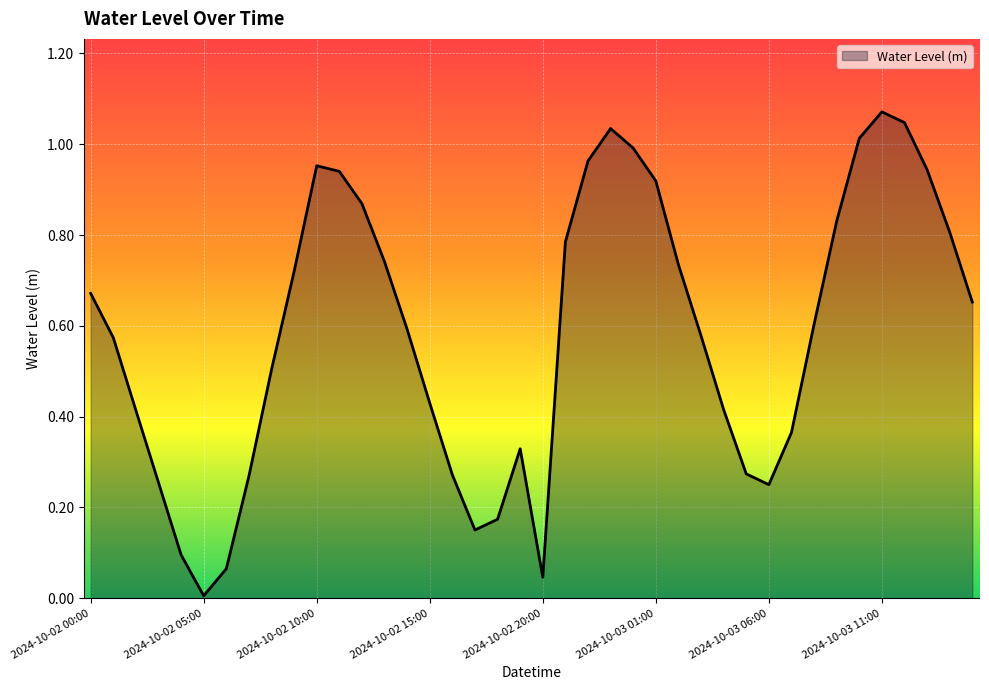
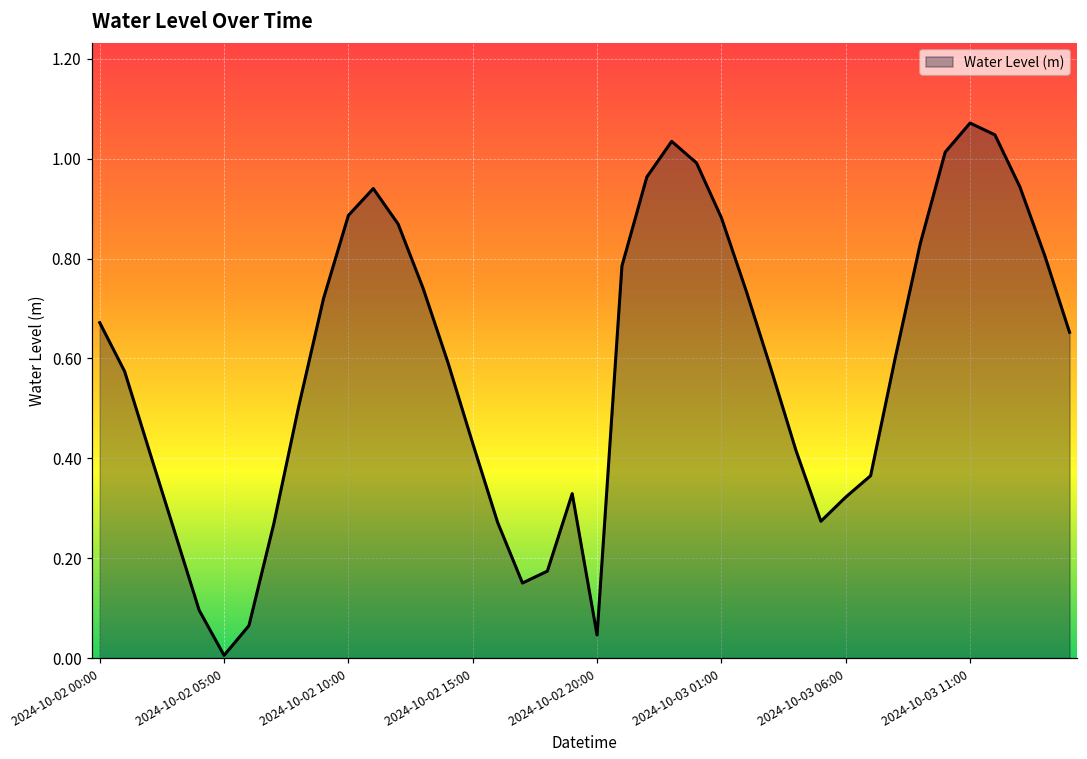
2024-10-02 10:00: 0.95 -> 0.89
2024-10-03 01:00: 0.92 -> 0.88
2024-10-03 06:00: 0.25 -> 0.32
